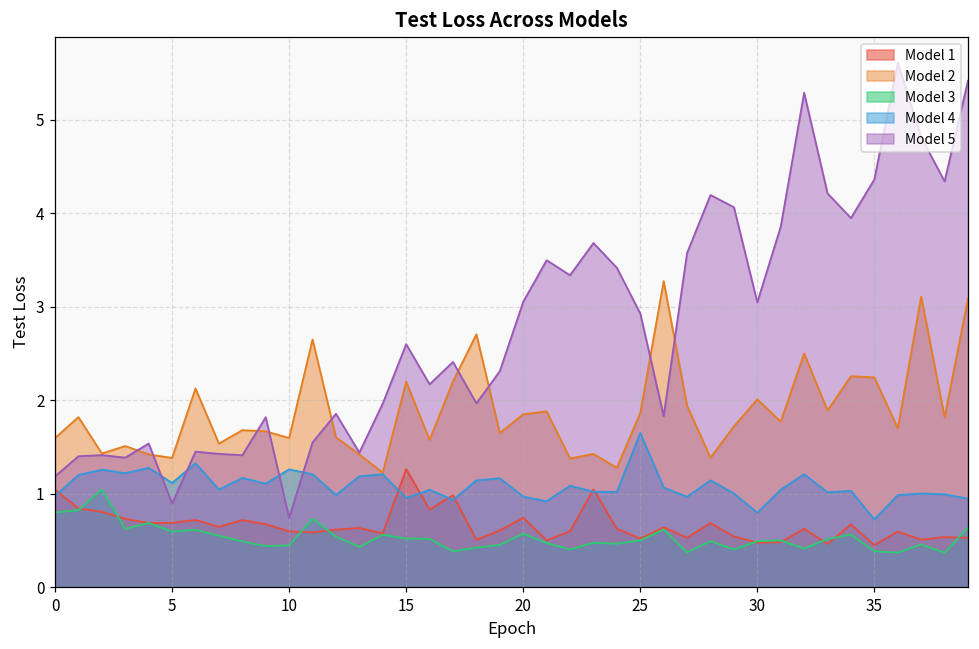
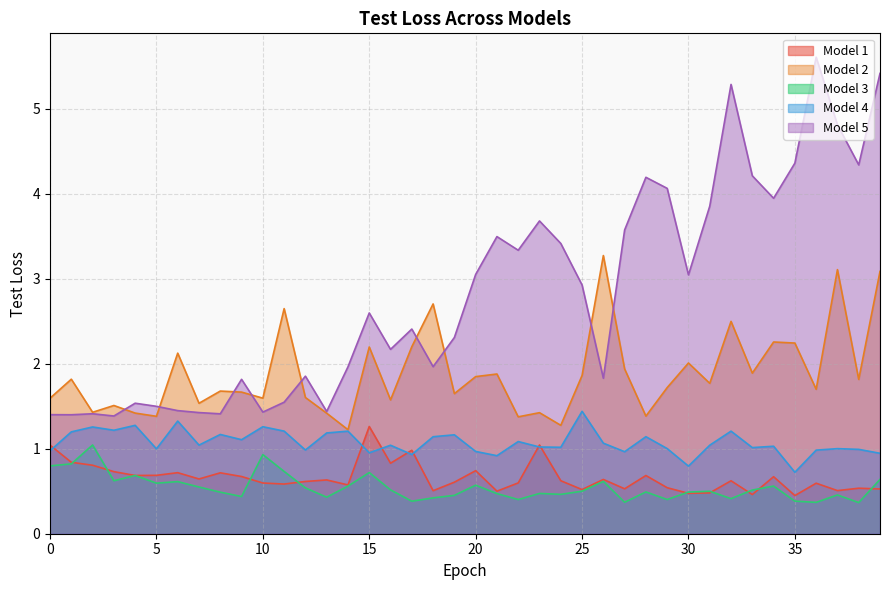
Model 5, 0: 1.2 -> 1.4
Model 4, 5: 1.1 -> 1.0
Model 5, 5: 0.9 -> 1.5
Model 3, 10: 0.4 -> 0.9
Model 5, 10: 0.7 -> 1.4
Model 3, 15: 0.5 -> 0.7
Model 4, 25: 1.6 -> 1.4
